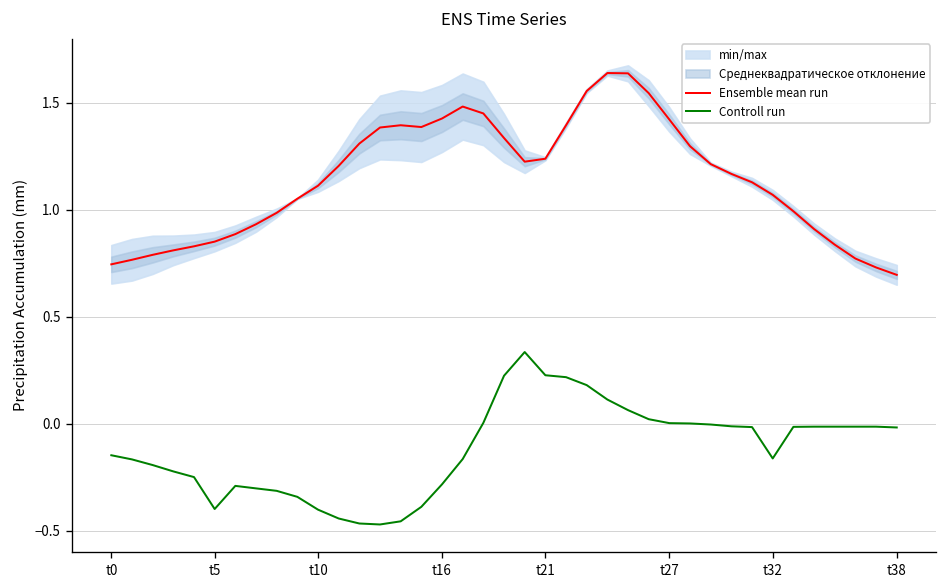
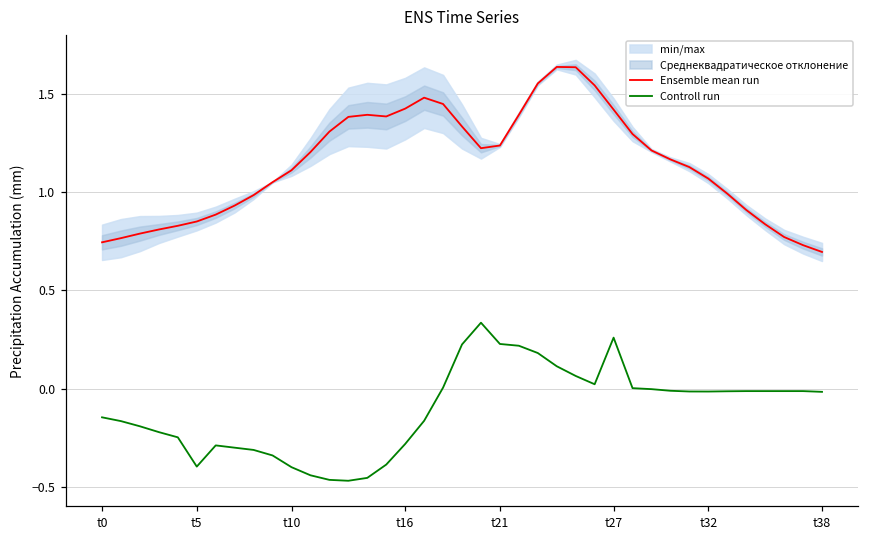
Controll run, t27: 0.00 -> 0.26
Controll run, t32: -0.16 -> -0.02
